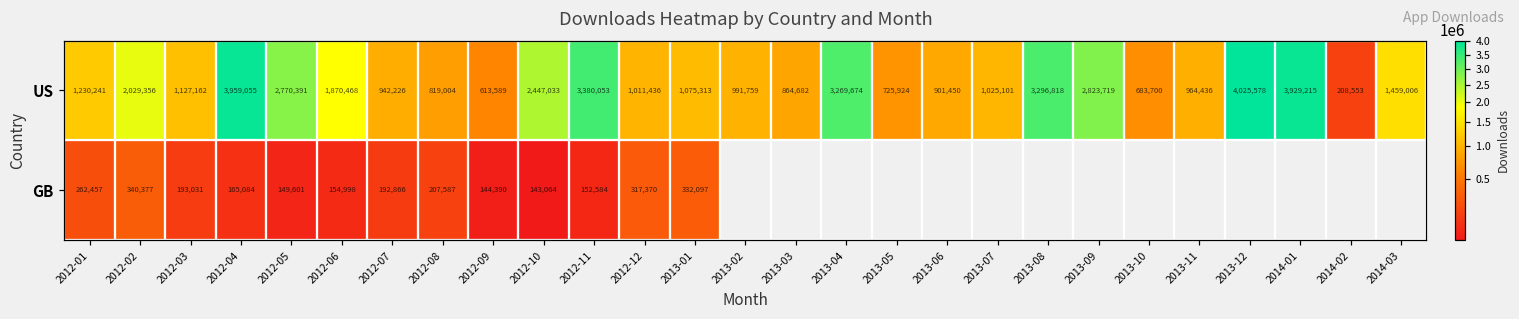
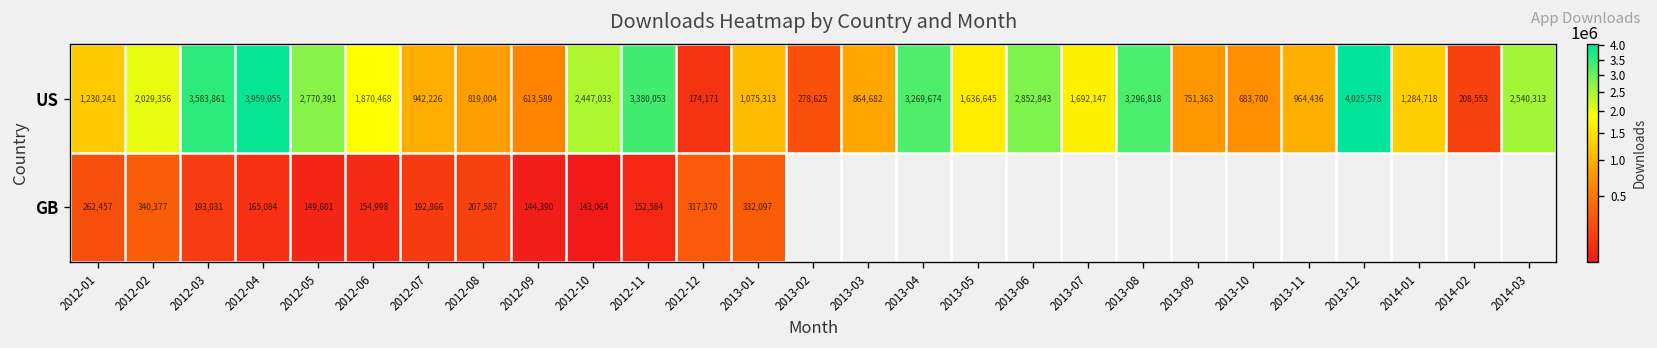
US, 2012-03: 1,127,162 -> 3,583,861
US, 2012-12: 1,011,436 -> 174,171
US, 2013-02: 991,759 -> 278,625
US, 2013-05: 725,924 -> 1,636,645
US, 2013-06: 901,450 -> 2,852,843
US, 2013-07: 1,025,101 -> 1,692,147
US, 2013-09: 2,823,719 -> 751,363
US, 2014-01: 3,929,215 -> 1,284,718
US, 2014-03: 1,459,006 -> 2,540,313
